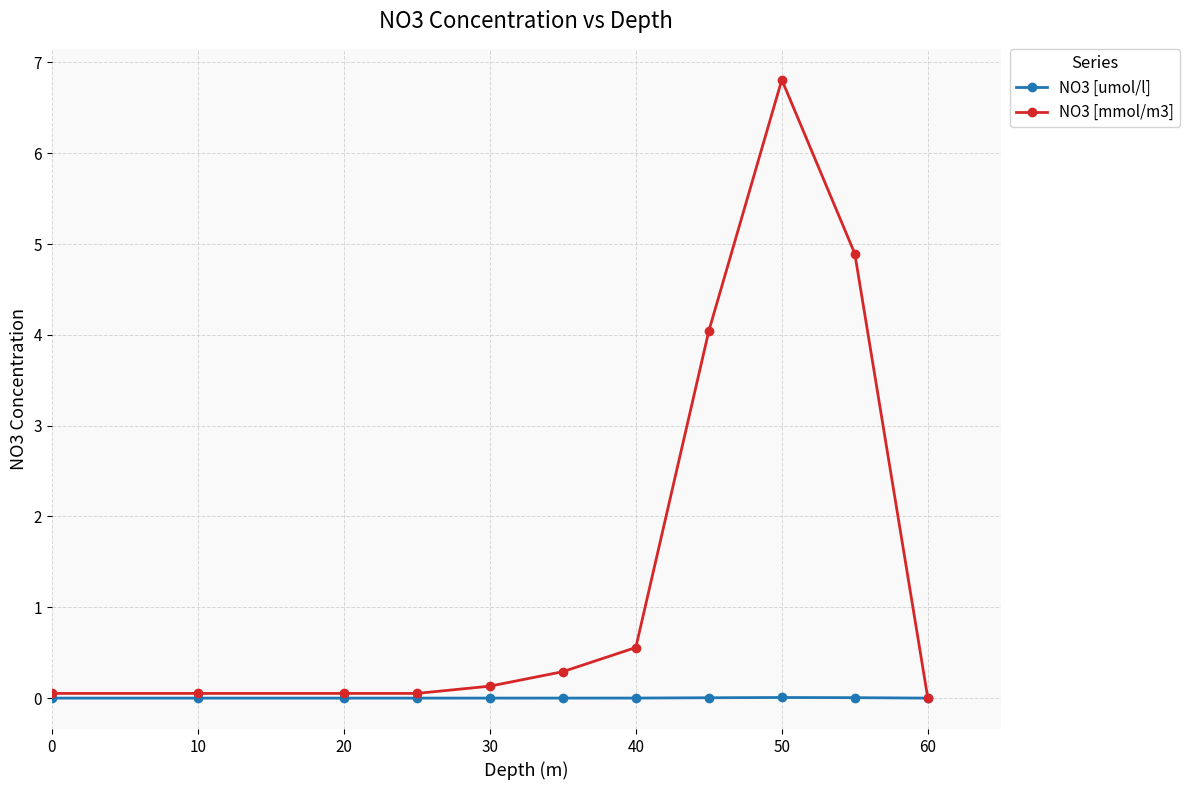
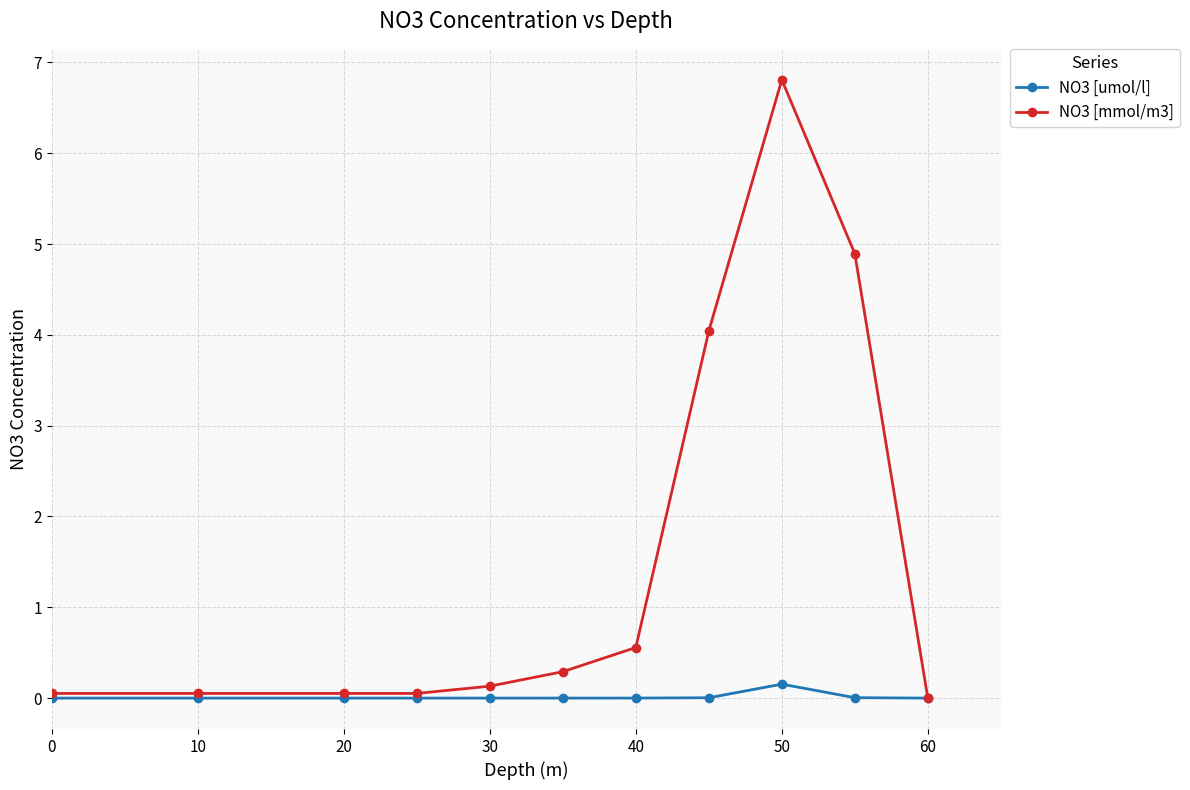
NO3 [umol/l], 50: 0.0 -> 0.2
